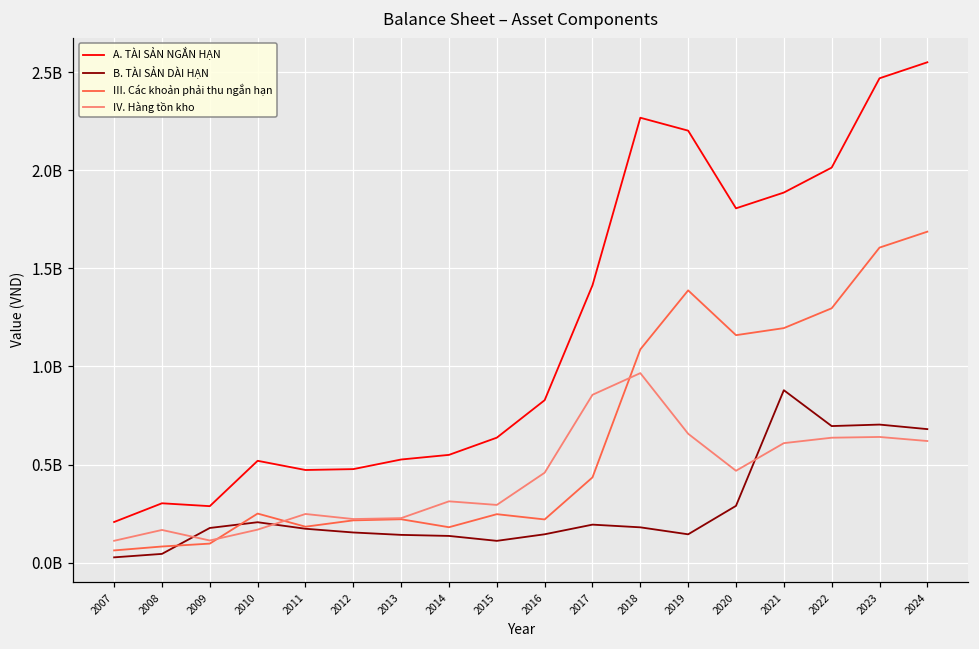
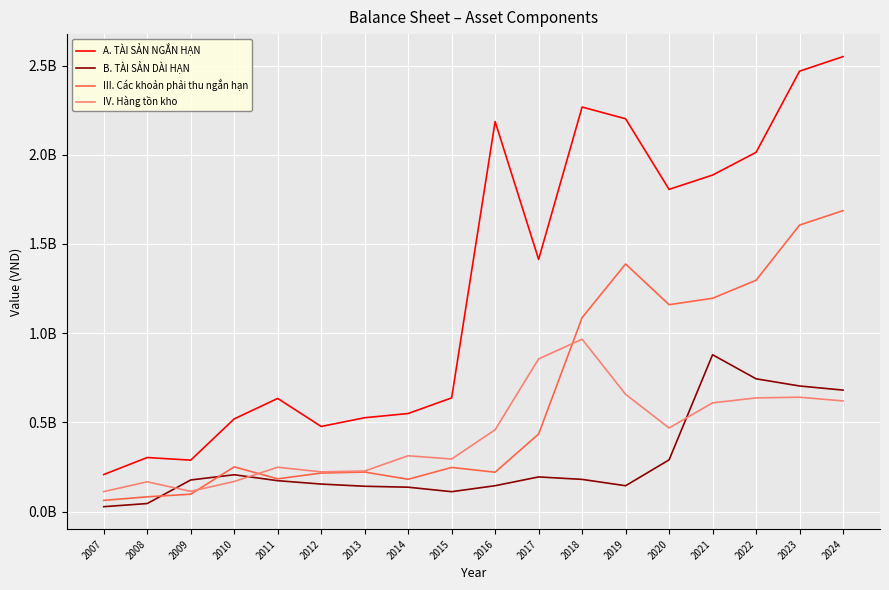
A. TÀI SẢN NGẮN HẠN, 2011: 470000000 -> 630000000
A. TÀI SẢN NGẮN HẠN, 2016: 830000000 -> 2190000000
B. TÀI SẢN DÀI HẠN, 2022: 700000000 -> 740000000
